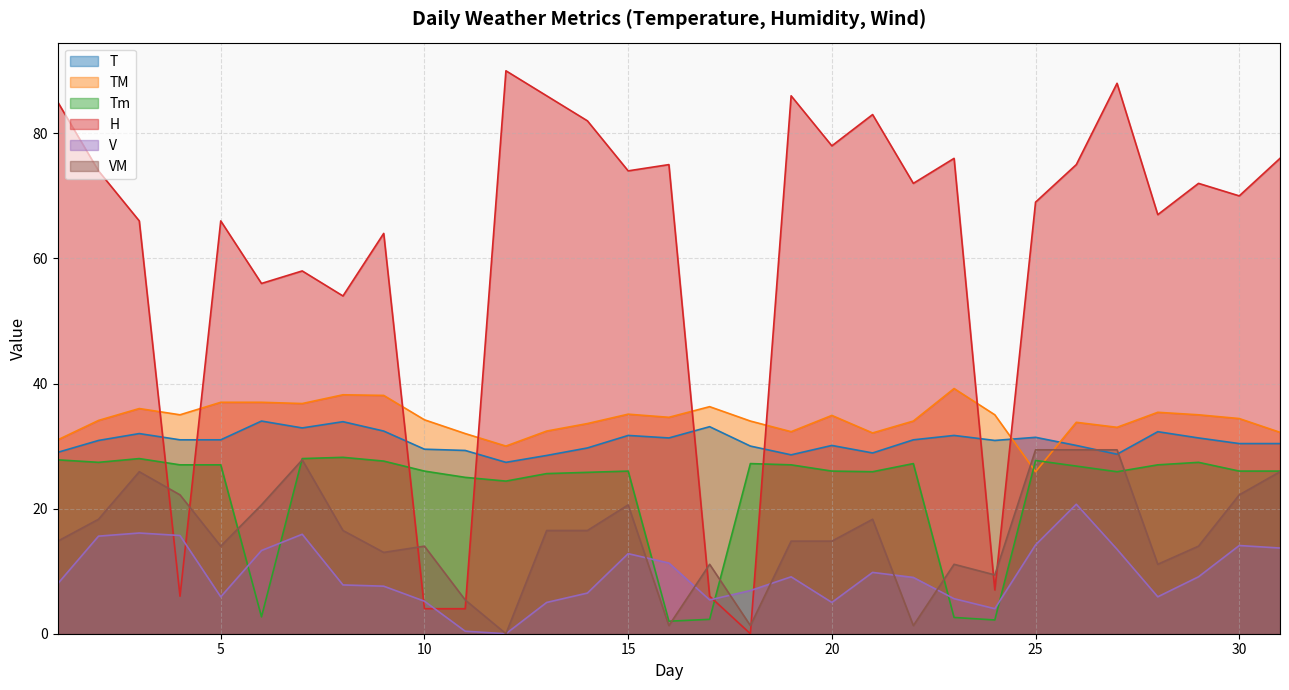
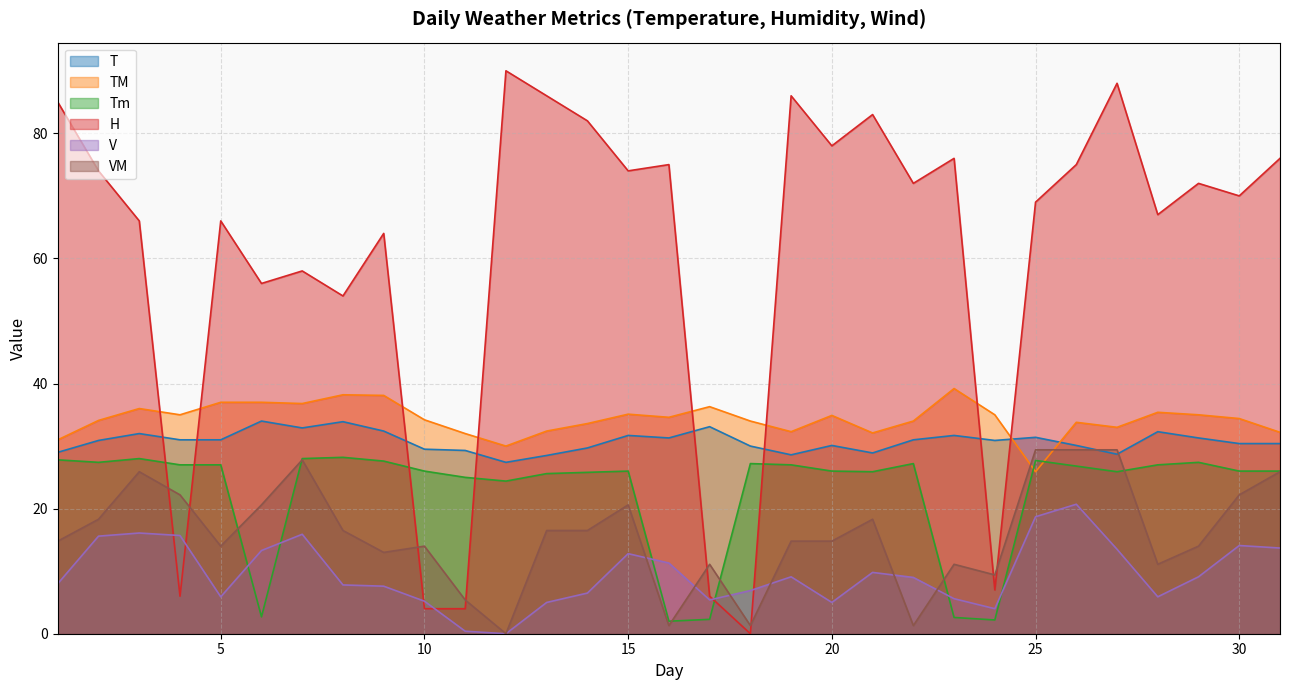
V, 25: 14 -> 19
